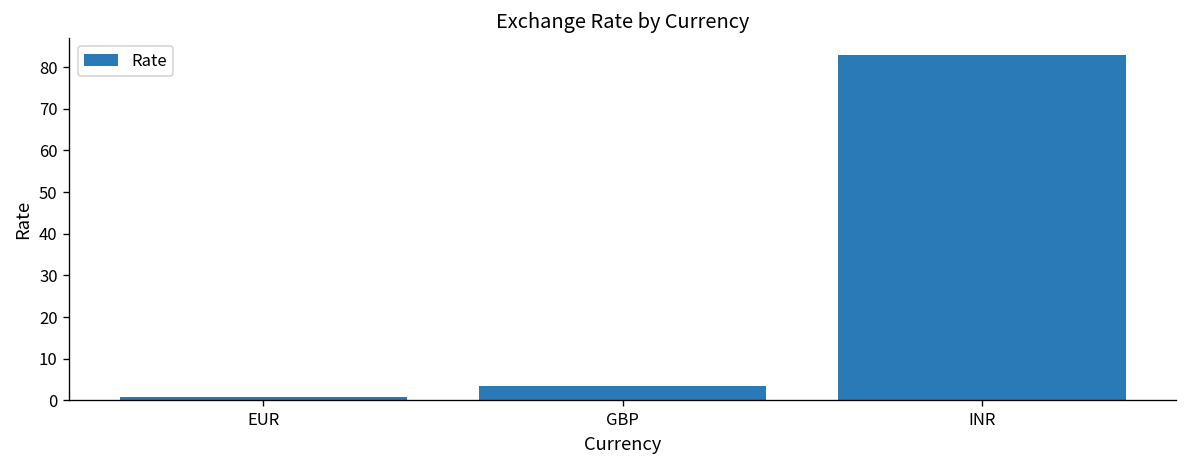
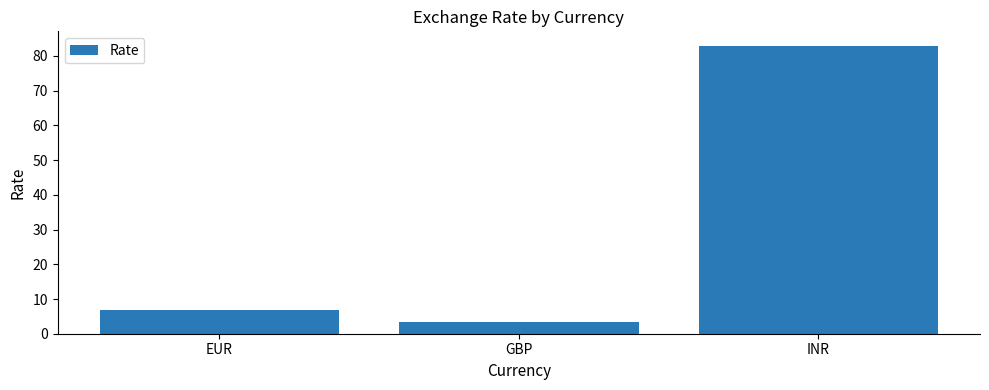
EUR: 1 -> 7
